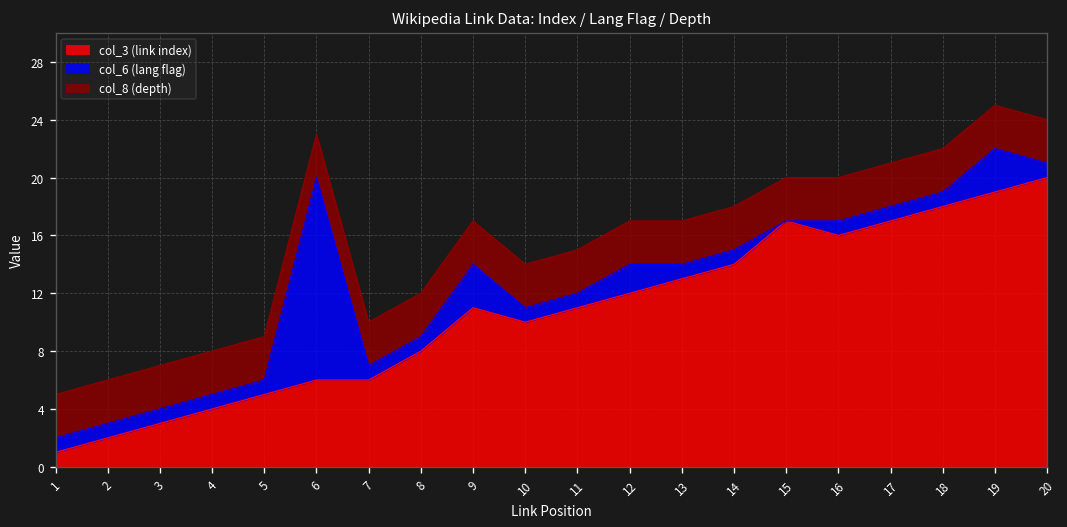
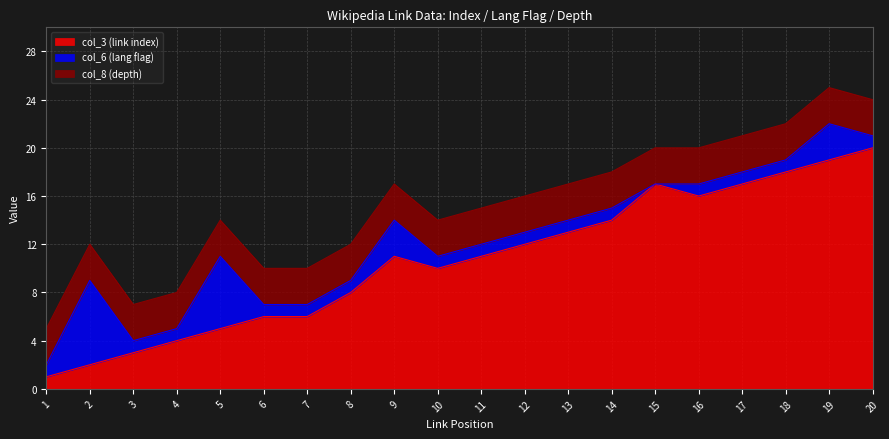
col_6 (lang flag), 2: 1 -> 7
col_6 (lang flag), 5: 1 -> 6
col_6 (lang flag), 6: 14 -> 1
col_6 (lang flag), 12: 2 -> 1
